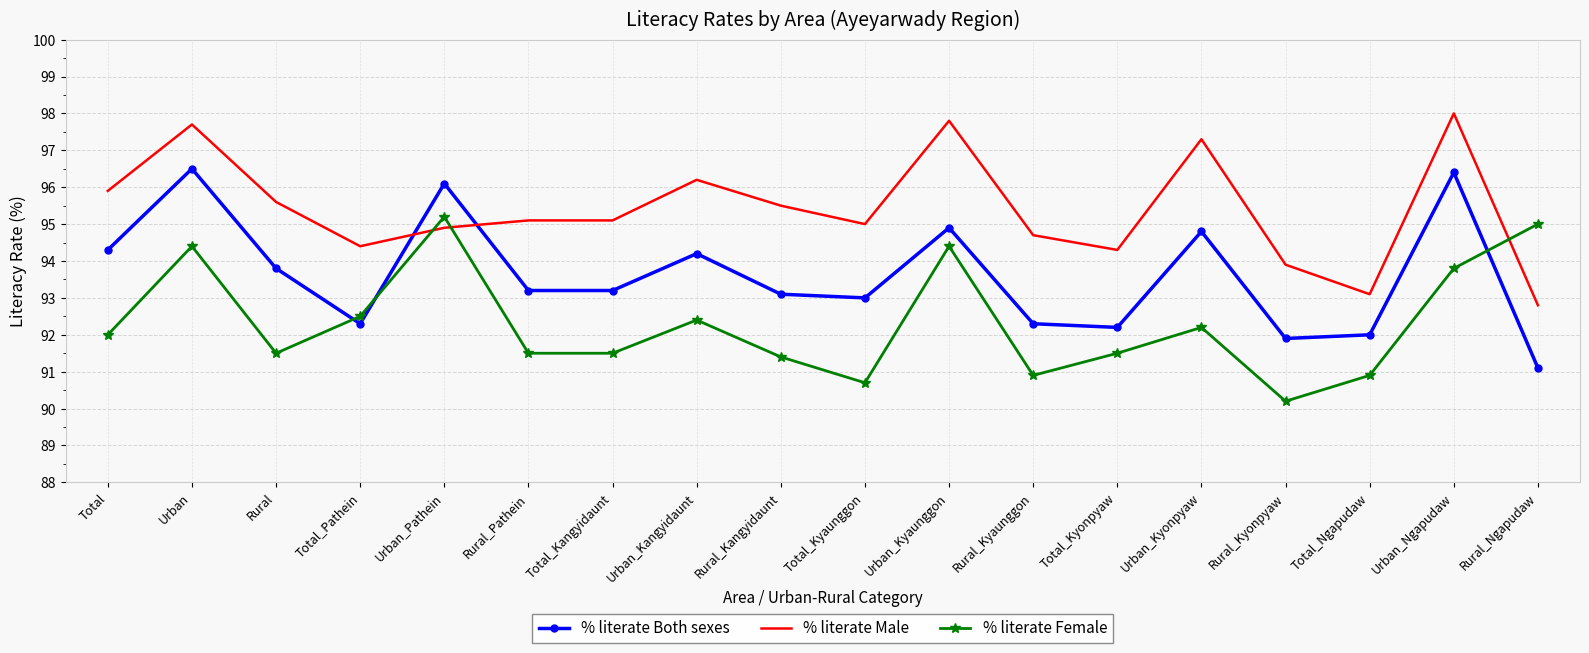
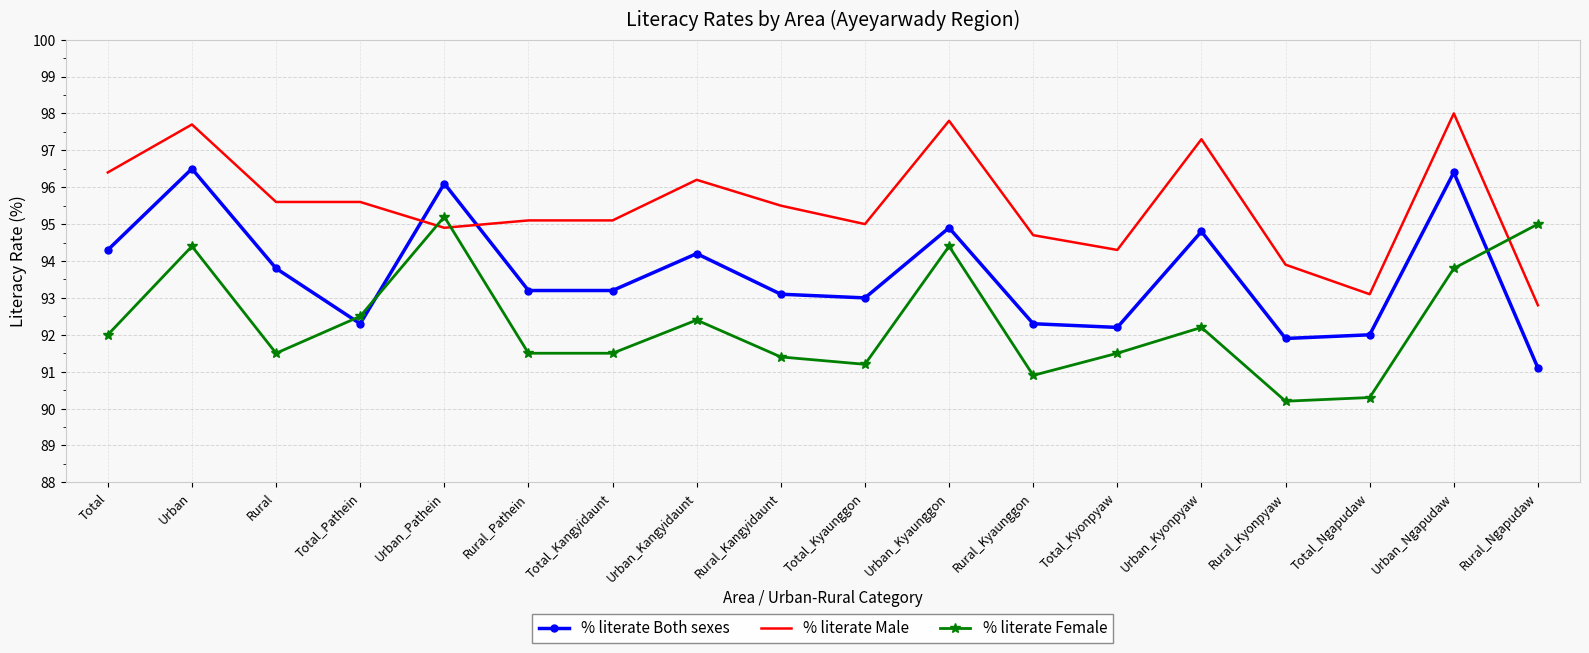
% literate Male, Total: 95.9 -> 96.4
% literate Male, Total_Pathein: 94.4 -> 95.6
% literate Female, Total_Kyaunggon: 90.7 -> 91.2
% literate Female, Total_Ngapudaw: 90.9 -> 90.3
